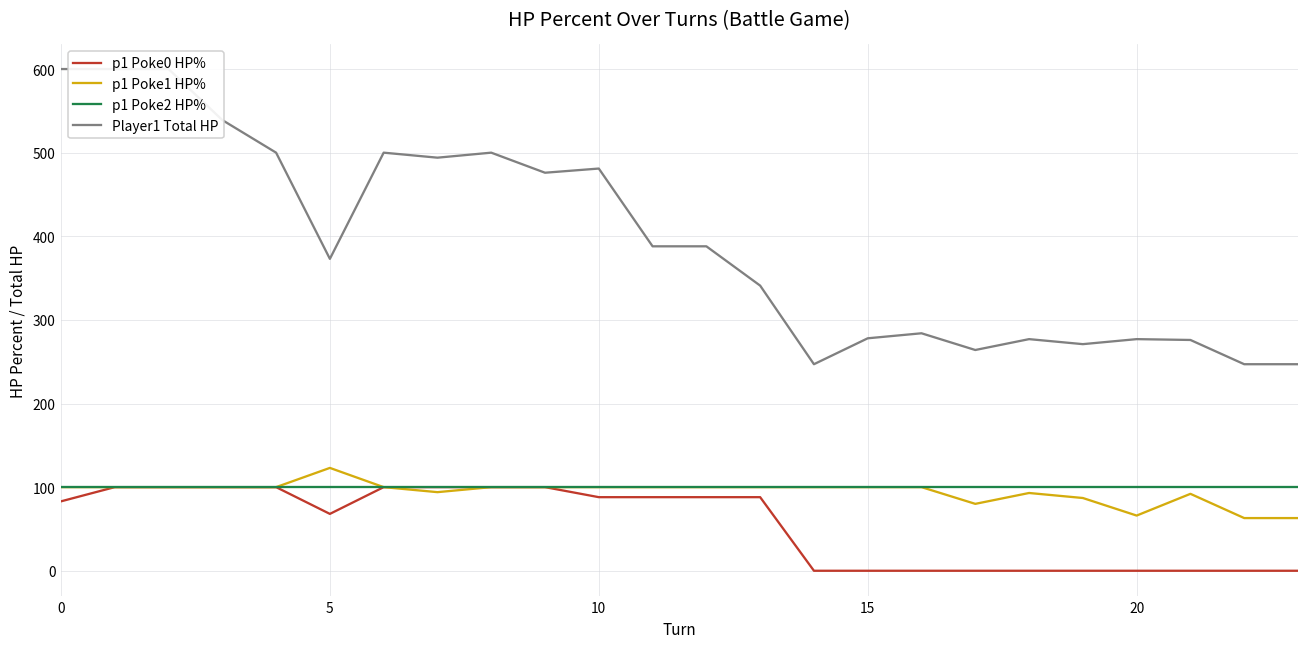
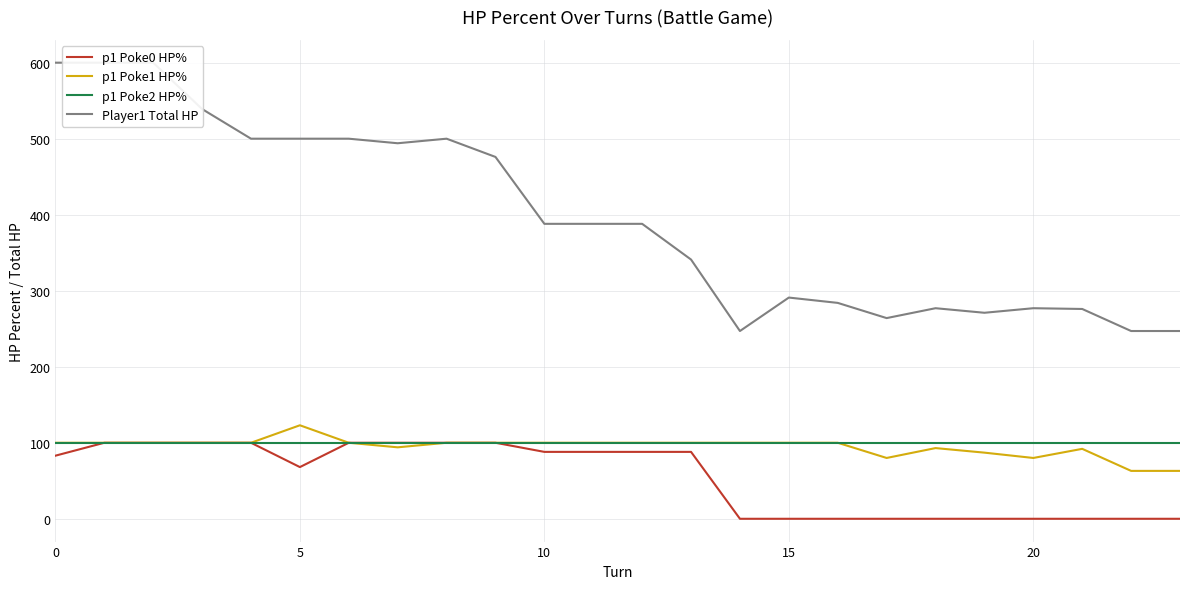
Player1 Total HP, 5: 370 -> 500
Player1 Total HP, 10: 480 -> 390
Player1 Total HP, 15: 280 -> 290
p1 Poke1 HP%, 20: 70 -> 80
